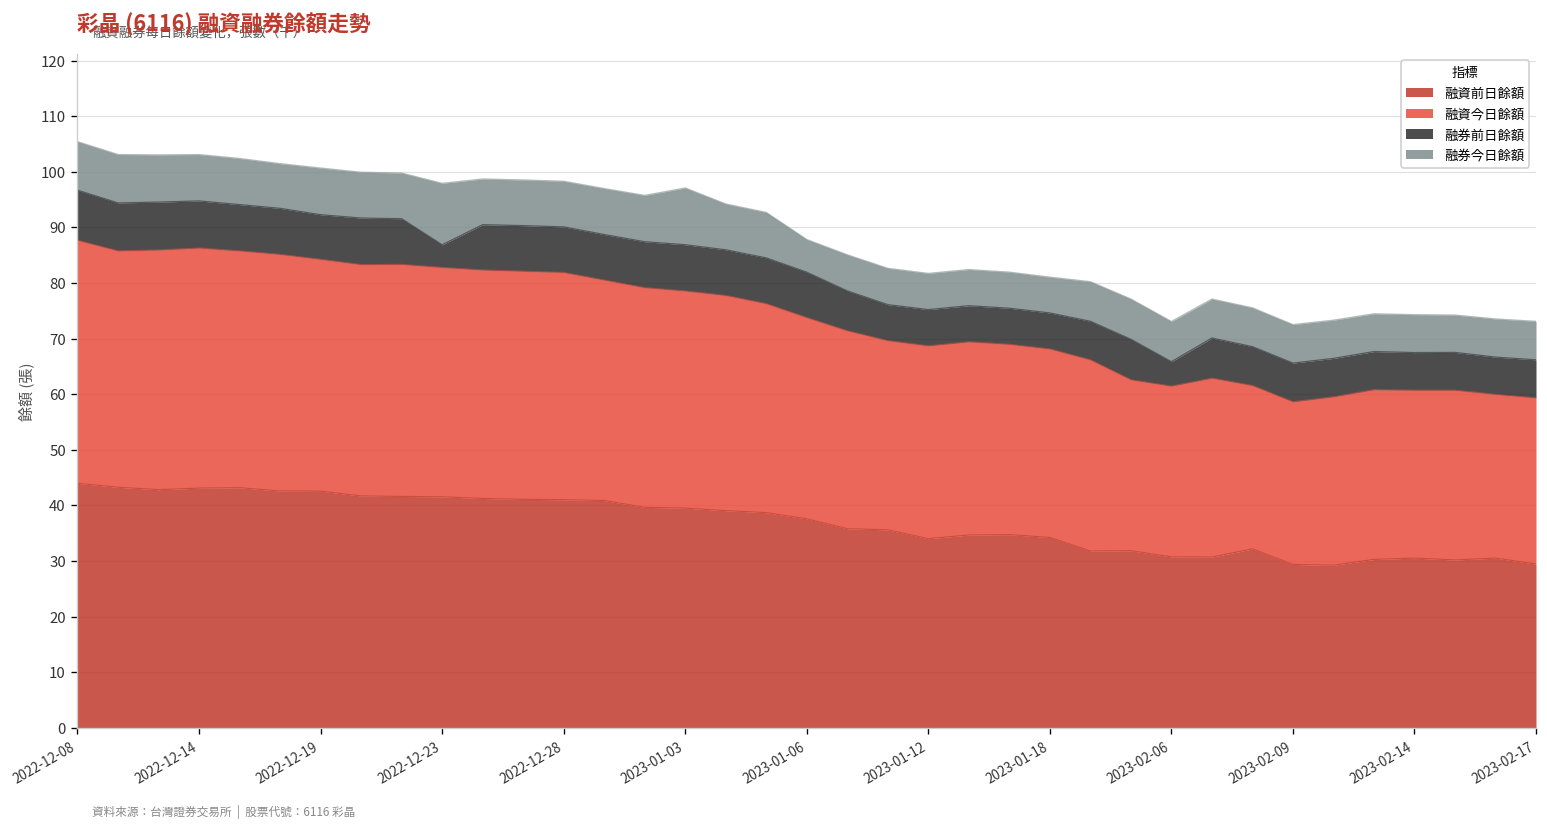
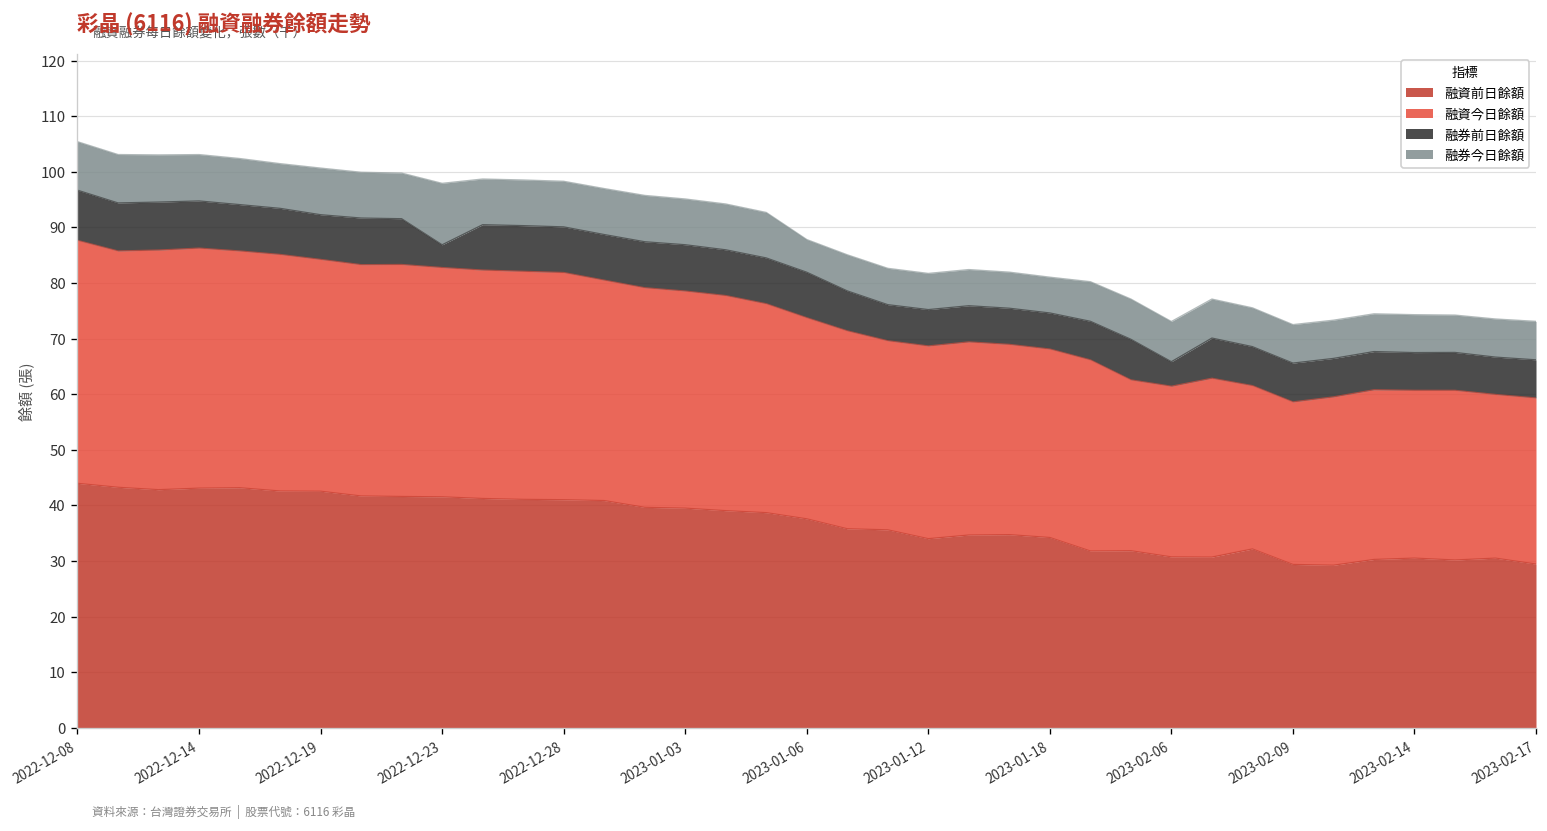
融券今日餘額, 2023-01-03: 10 -> 8
